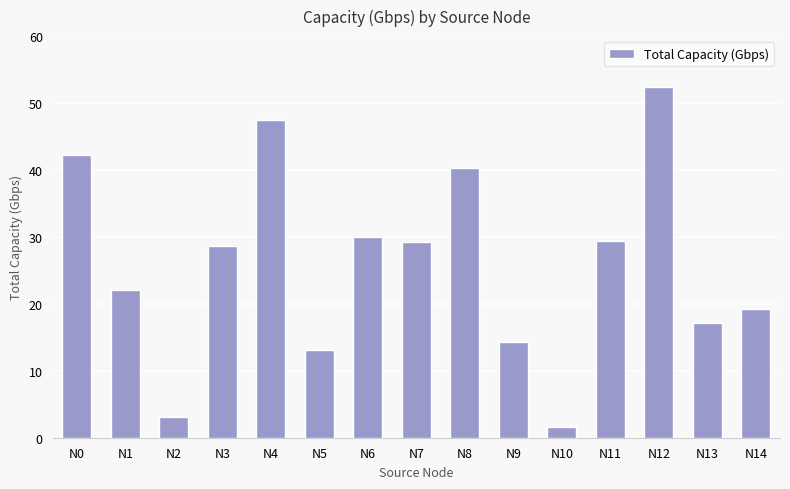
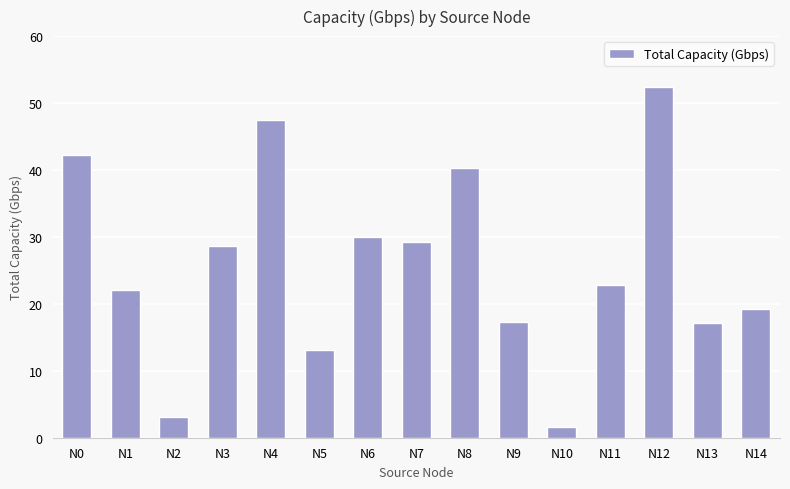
N9: 14 -> 17
N11: 29 -> 23
